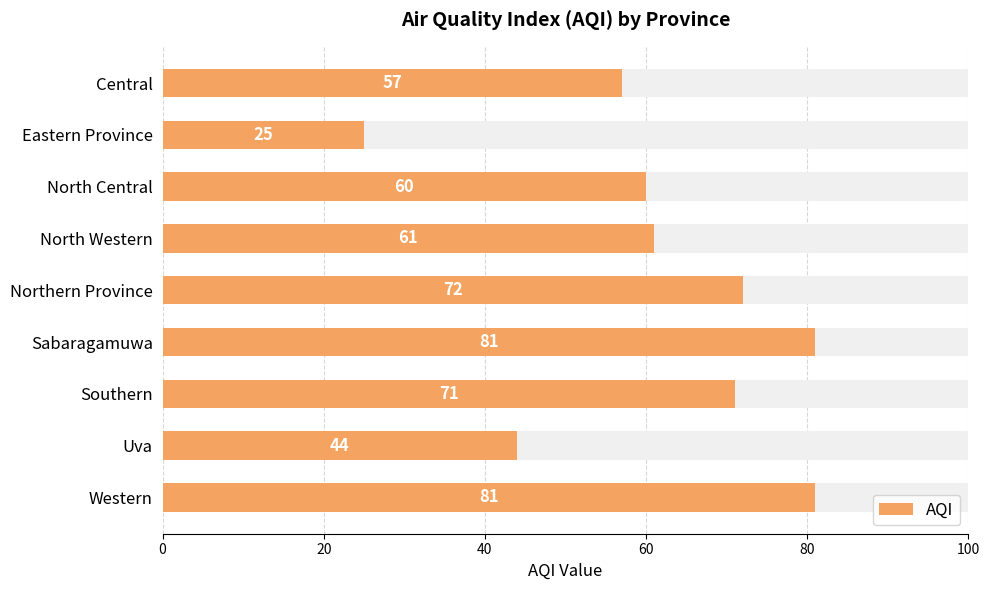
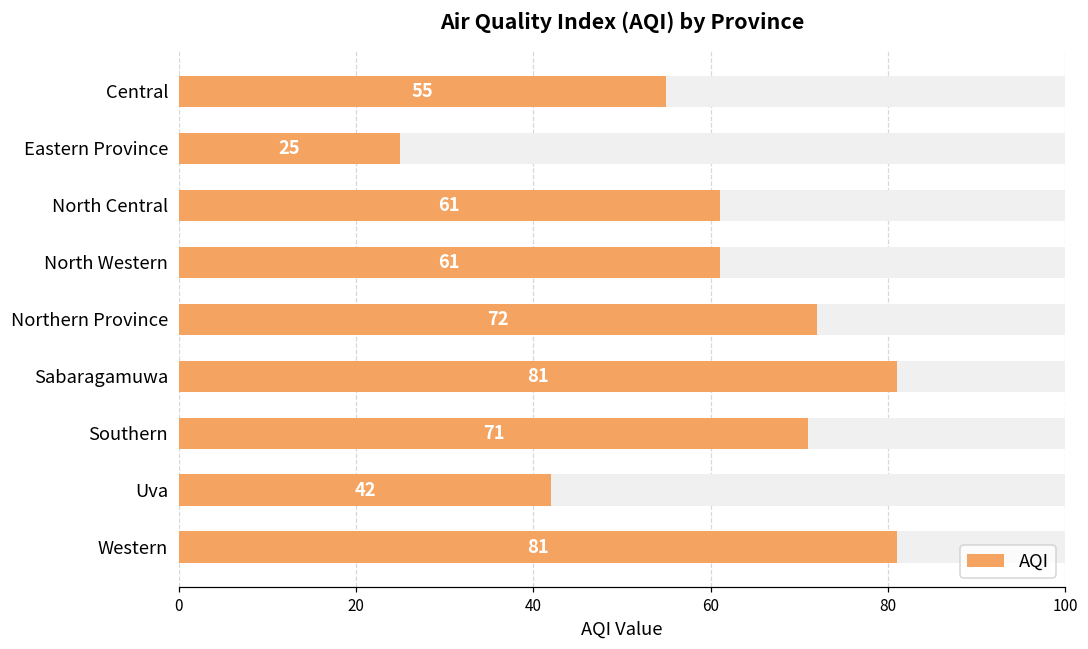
AQI, Central: 57 -> 55
AQI, North Central: 60 -> 61
AQI, Uva: 44 -> 42
